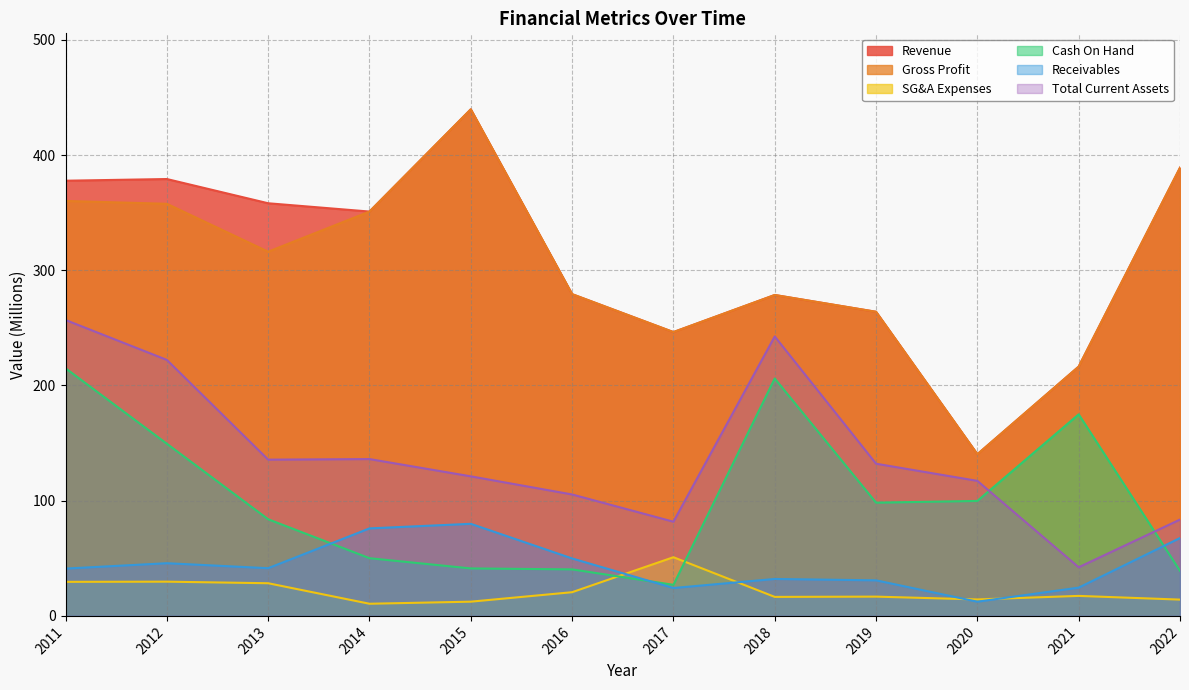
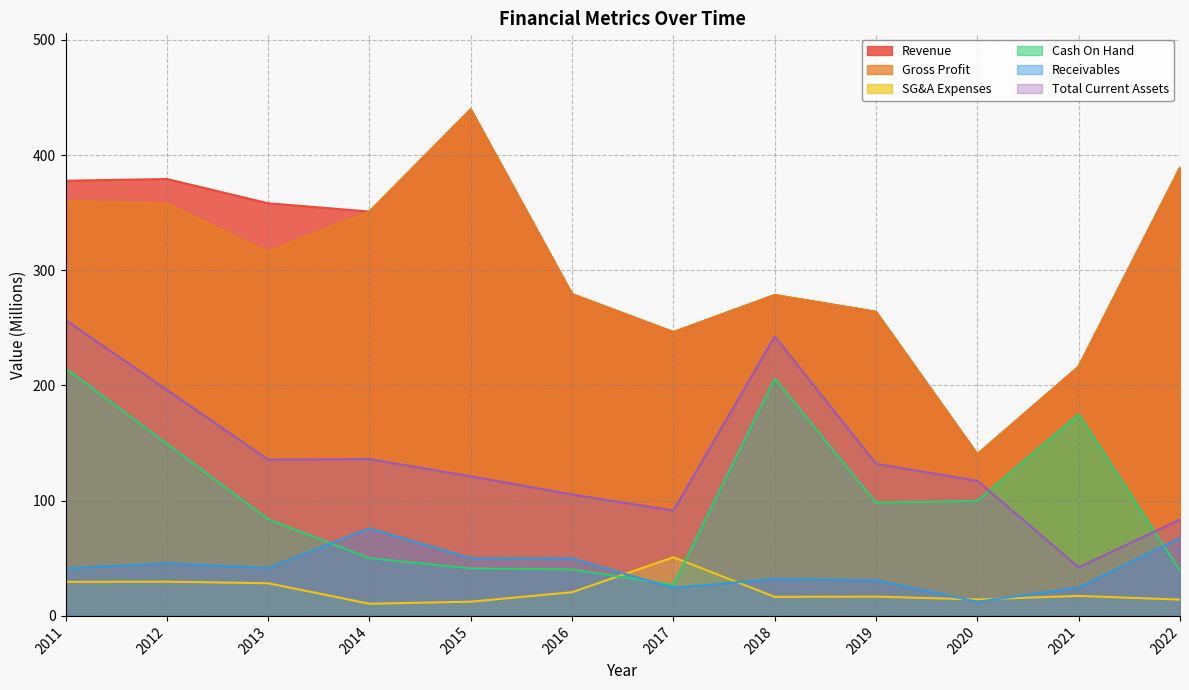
Total Current Assets, 2012: 222 -> 196
Receivables, 2015: 80 -> 50
Total Current Assets, 2017: 82 -> 91
